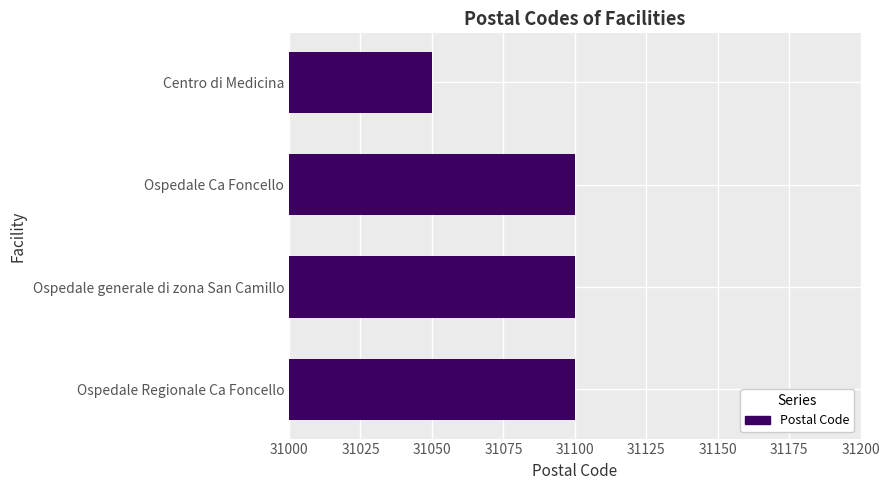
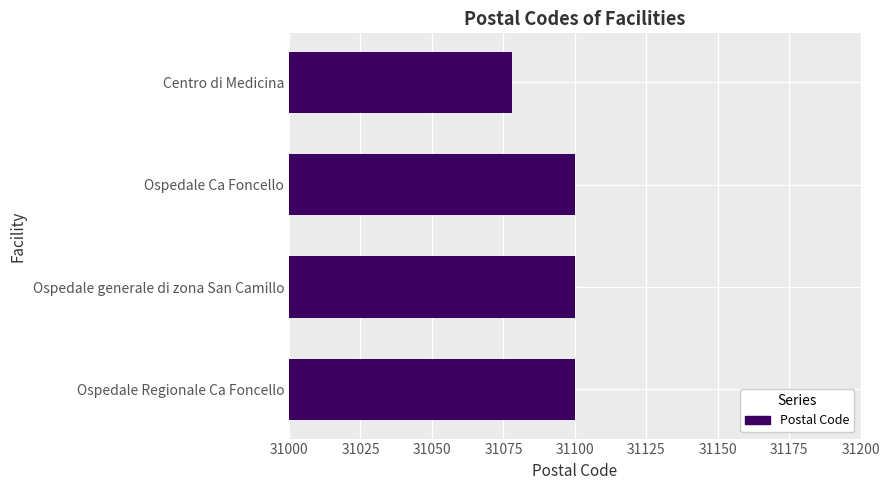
Centro di Medicina: 31050 -> 31078
